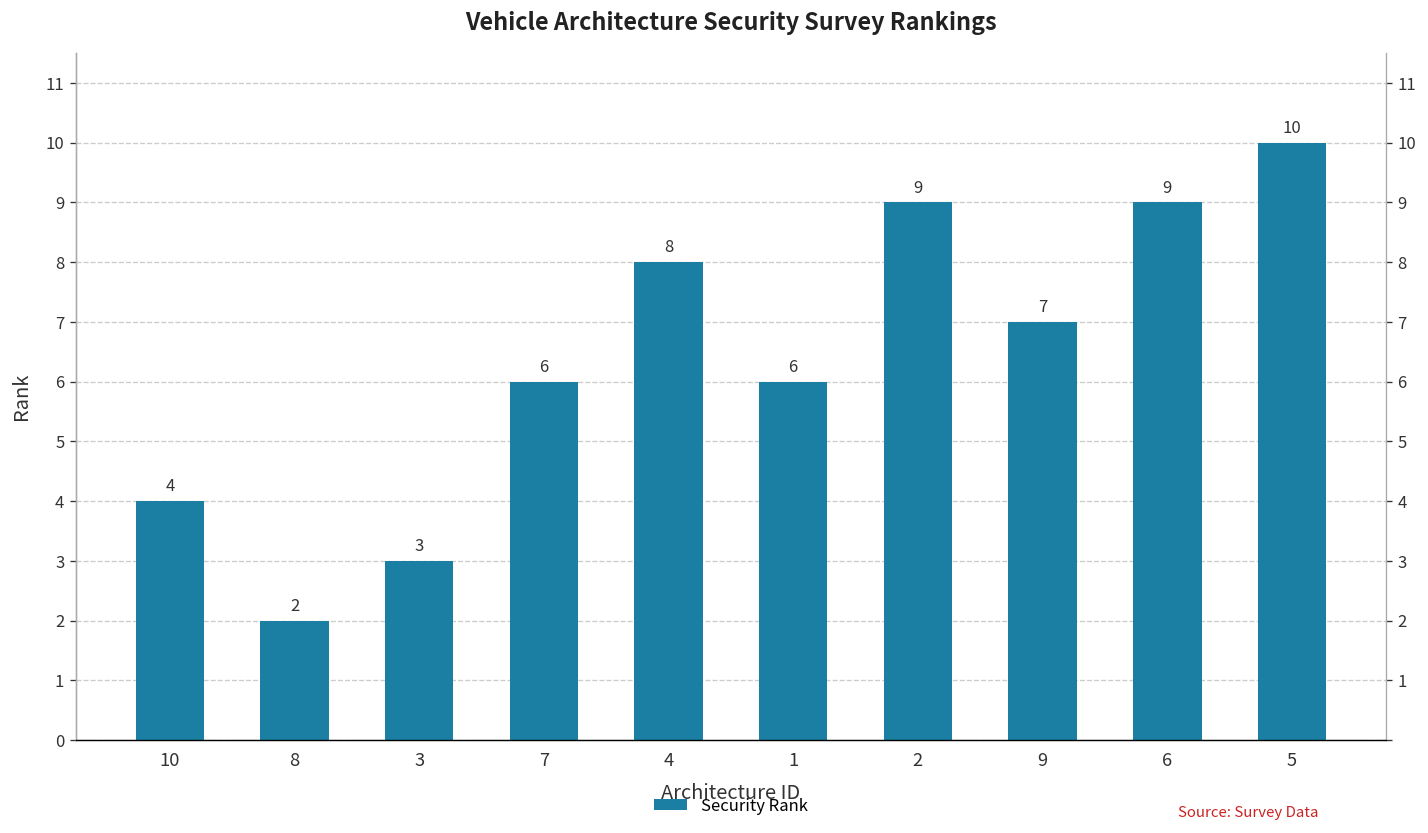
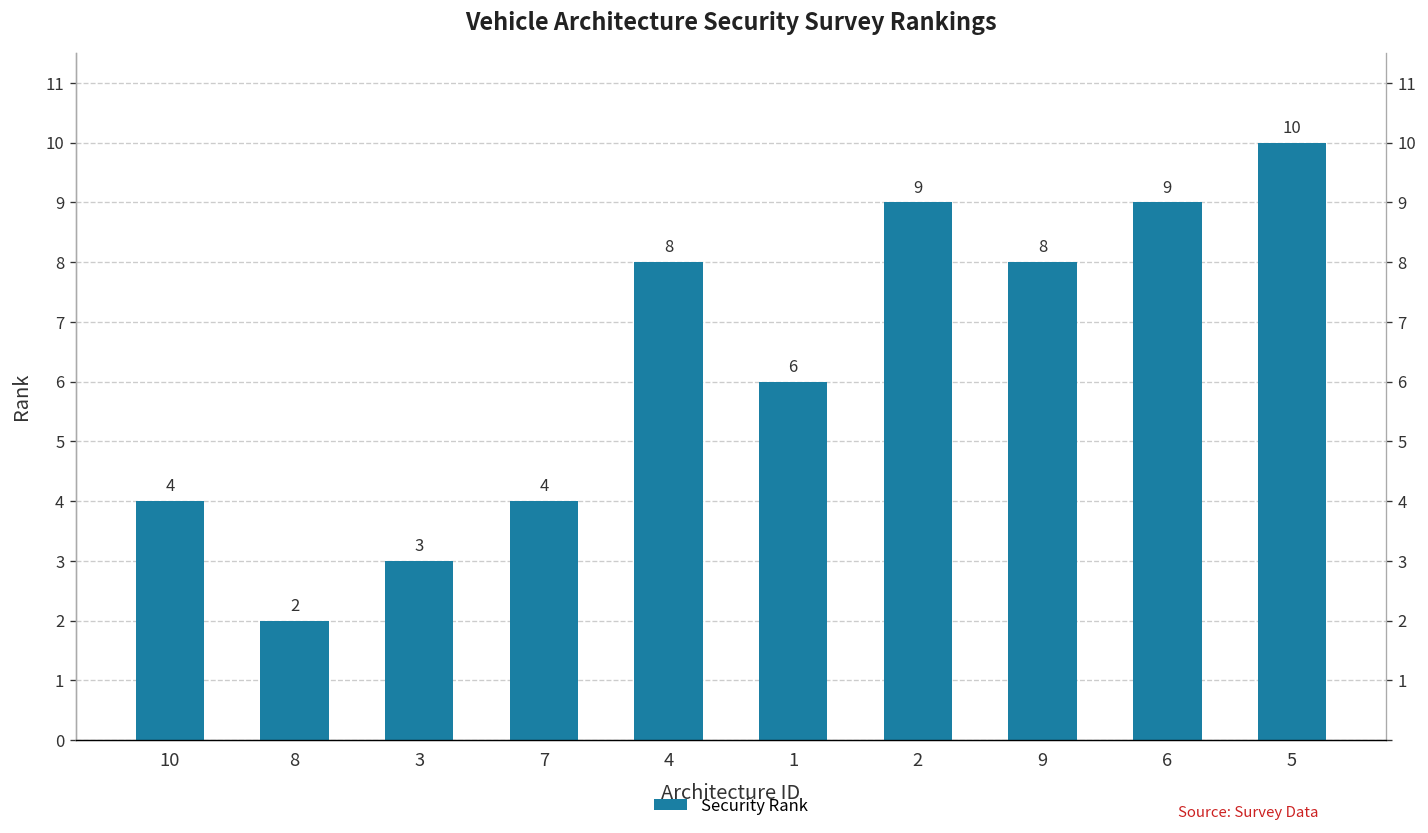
7: 6 -> 4
9: 7 -> 8
